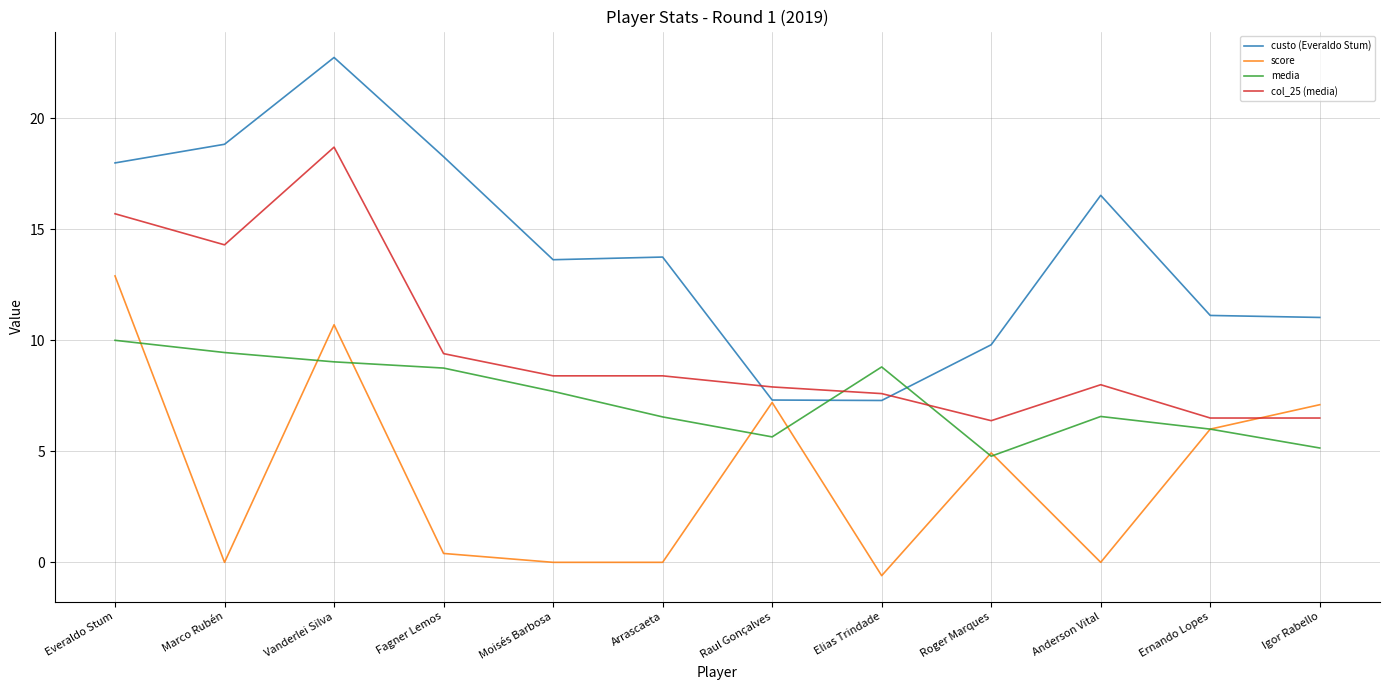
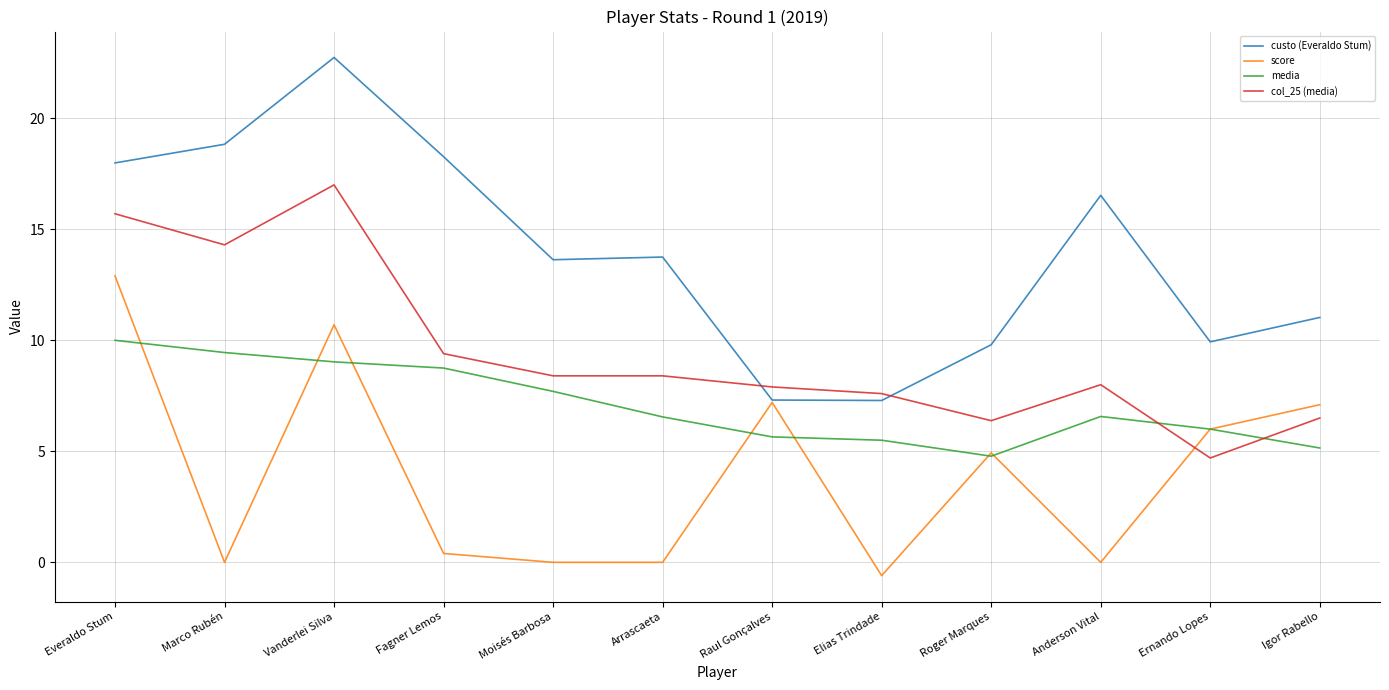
col_25 (media), Vanderlei Silva: 18.7 -> 17.0
media, Elias Trindade: 8.8 -> 5.5
custo (Everaldo Stum), Ernando Lopes: 11.1 -> 9.9
col_25 (media), Ernando Lopes: 6.5 -> 4.7
